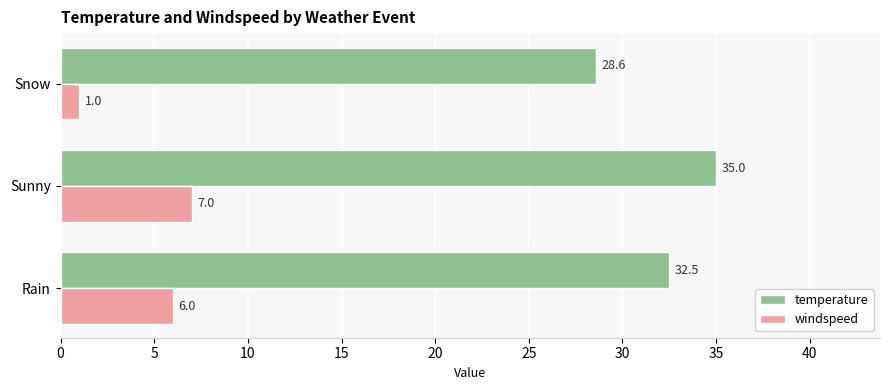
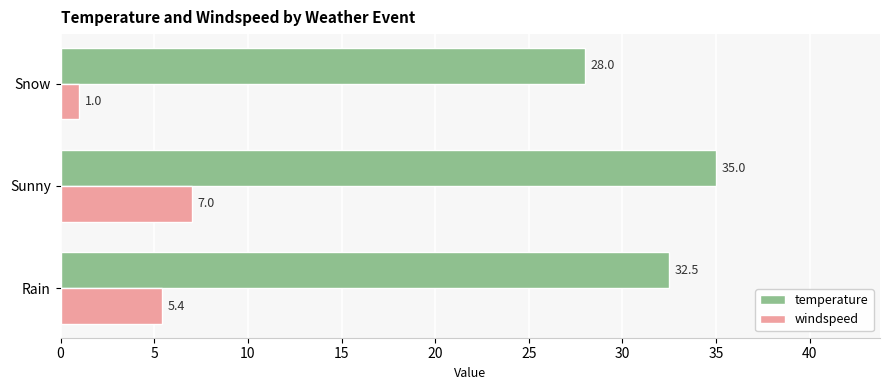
temperature, Snow: 28.6 -> 28.0
windspeed, Rain: 6.0 -> 5.4
